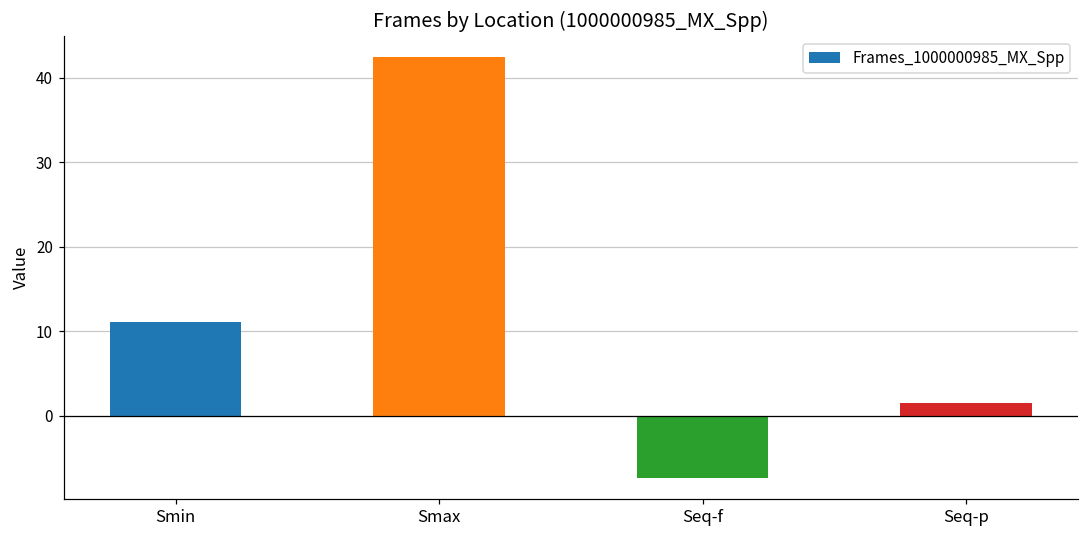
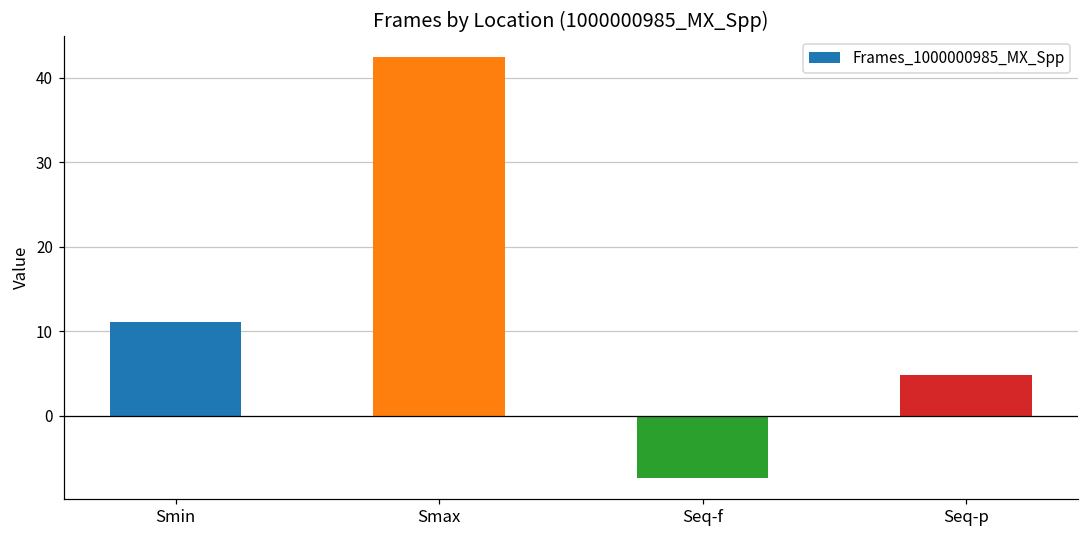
Seq-p: 2 -> 5
